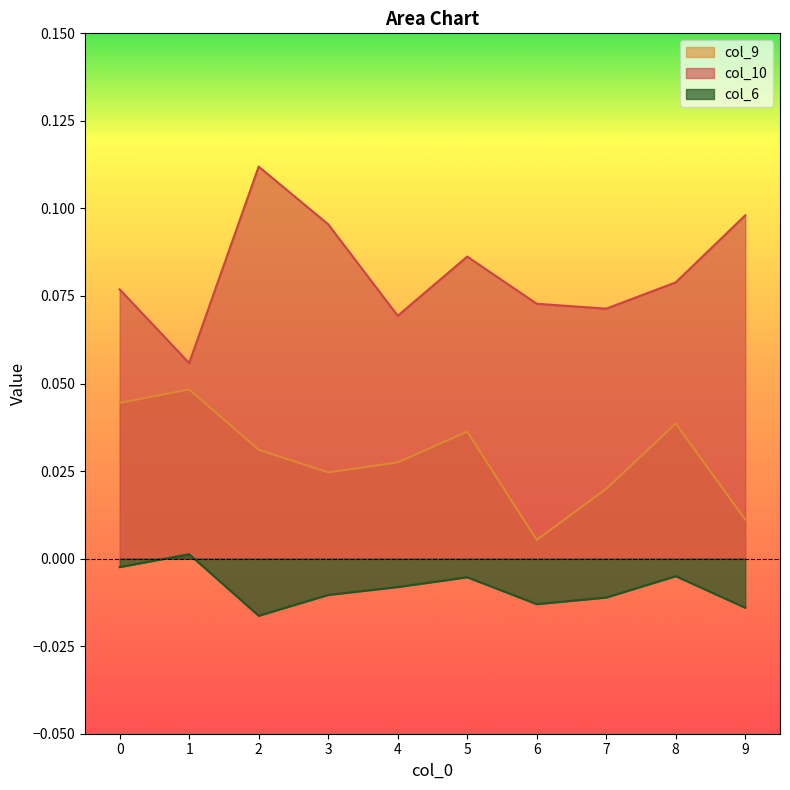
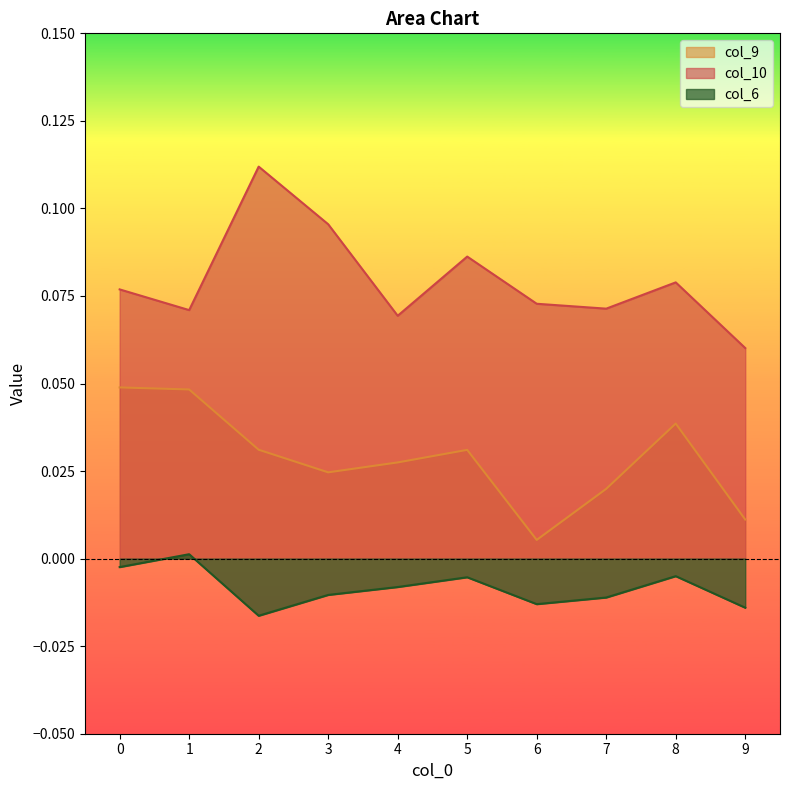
col_9, 0: 0.044 -> 0.049
col_10, 1: 0.056 -> 0.071
col_9, 5: 0.036 -> 0.031
col_10, 9: 0.098 -> 0.060
